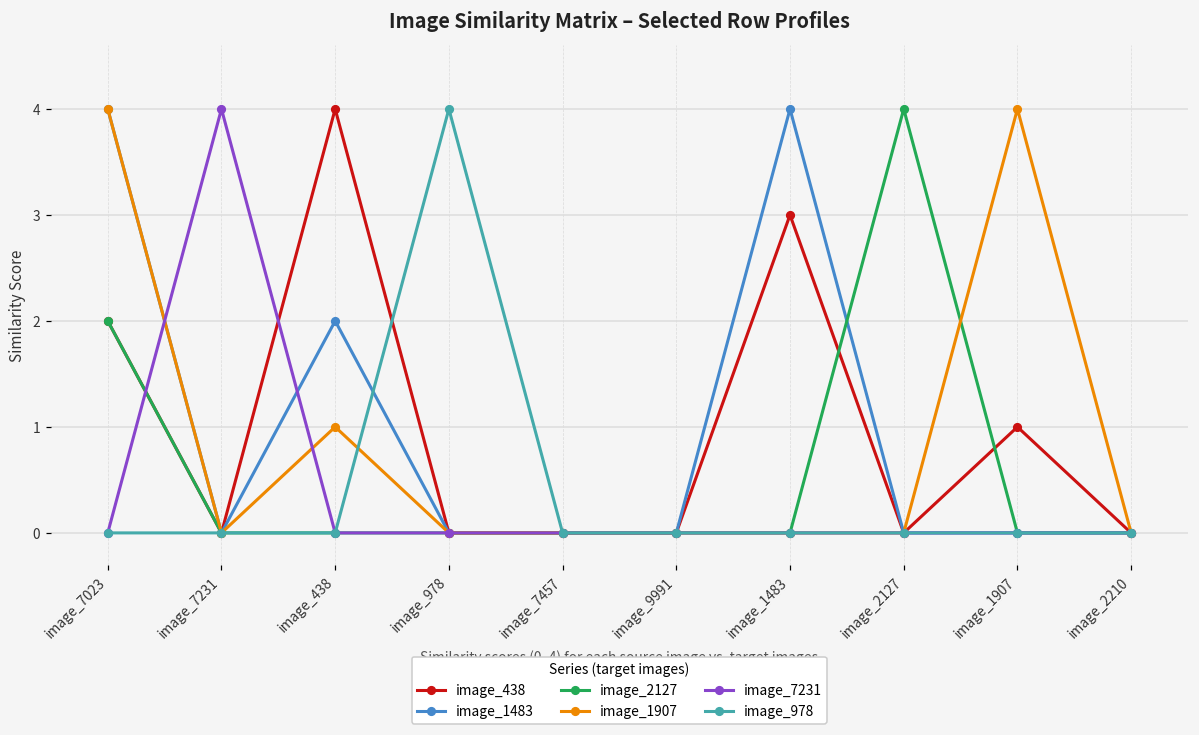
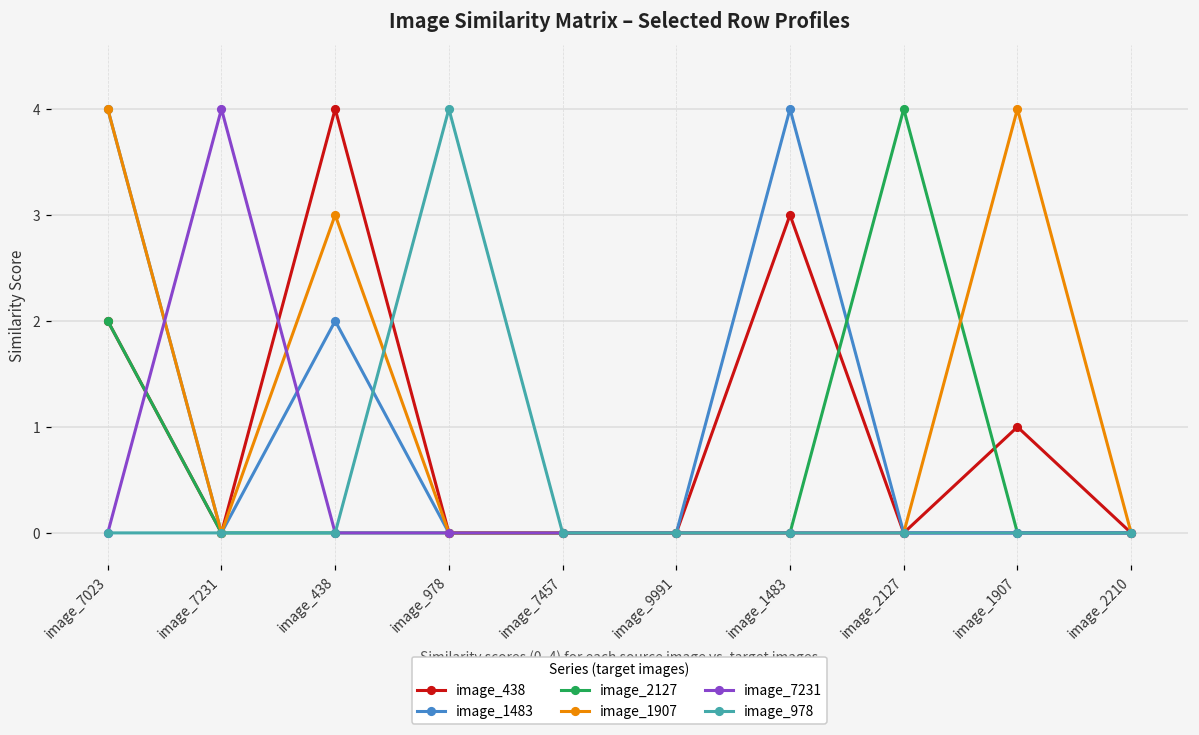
image_1907, image_438: 1 -> 3
